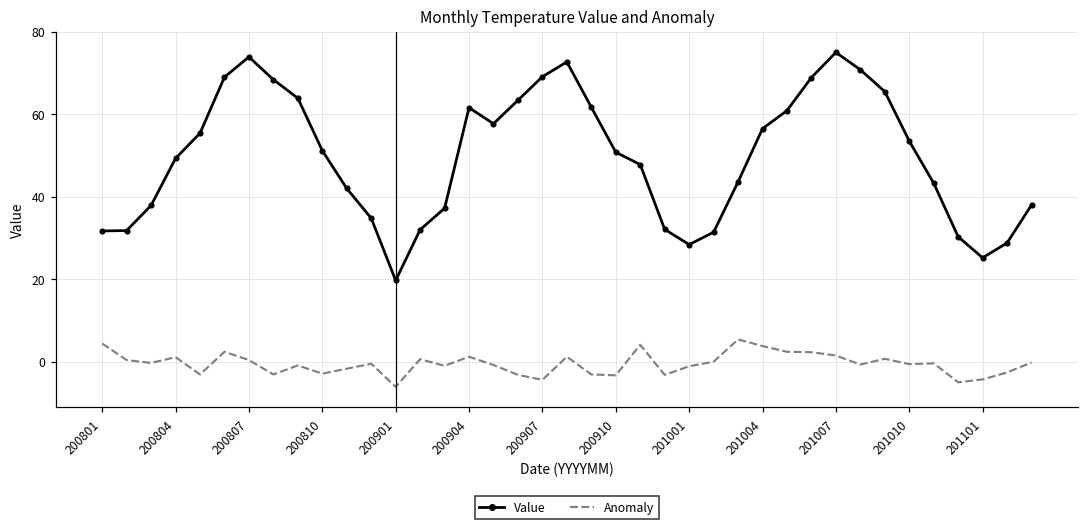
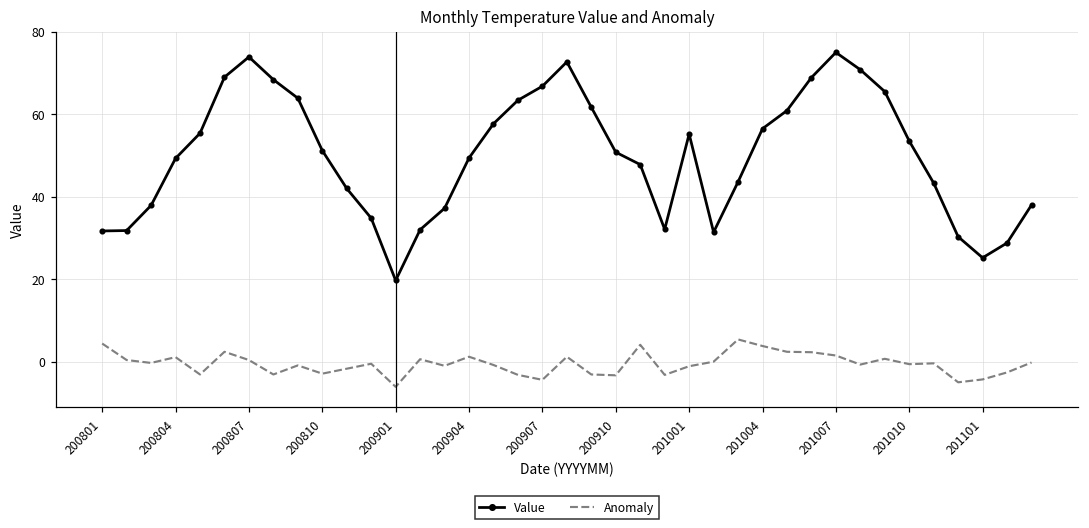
Value, 200904: 62 -> 49
Value, 200907: 69 -> 67
Value, 201001: 28 -> 55
